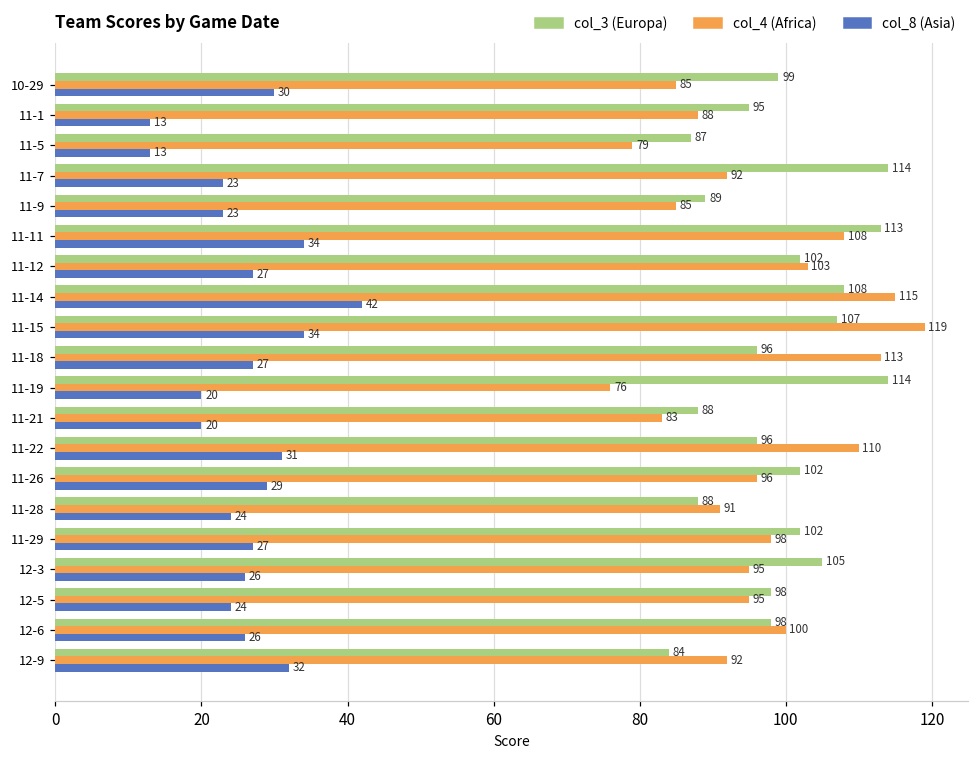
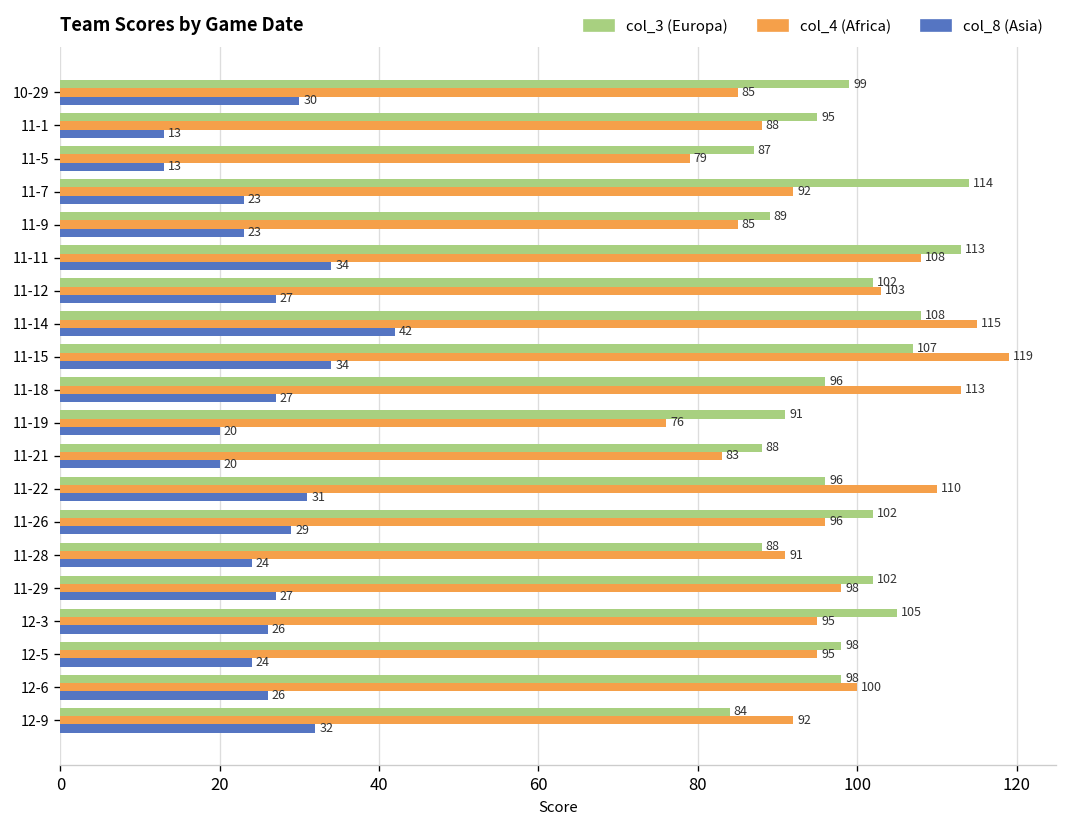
col_3 (Europa), 11-19: 114 -> 91
